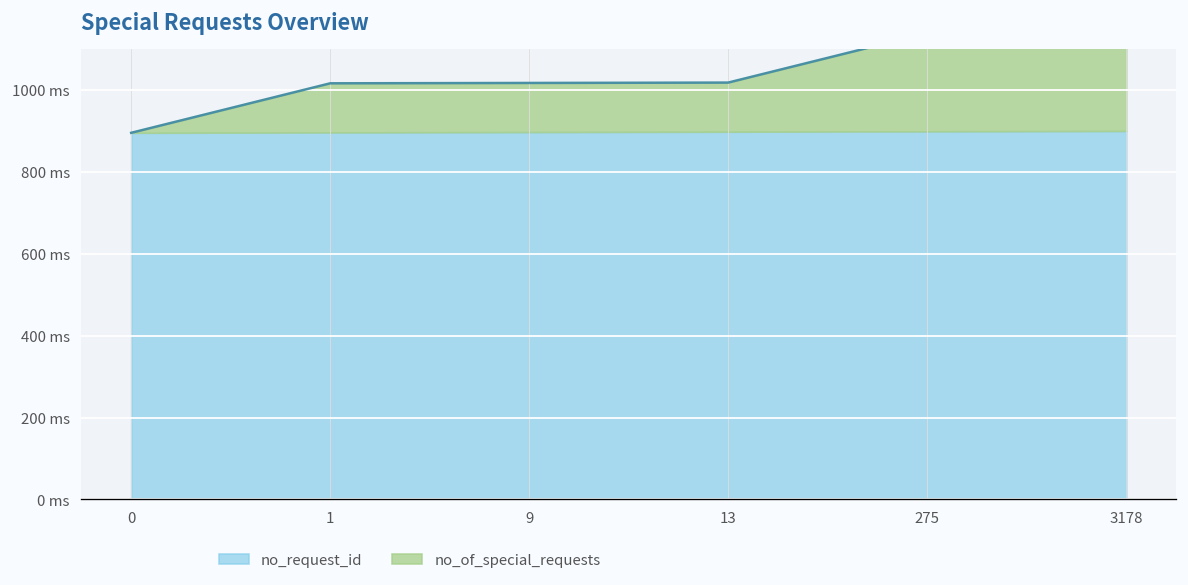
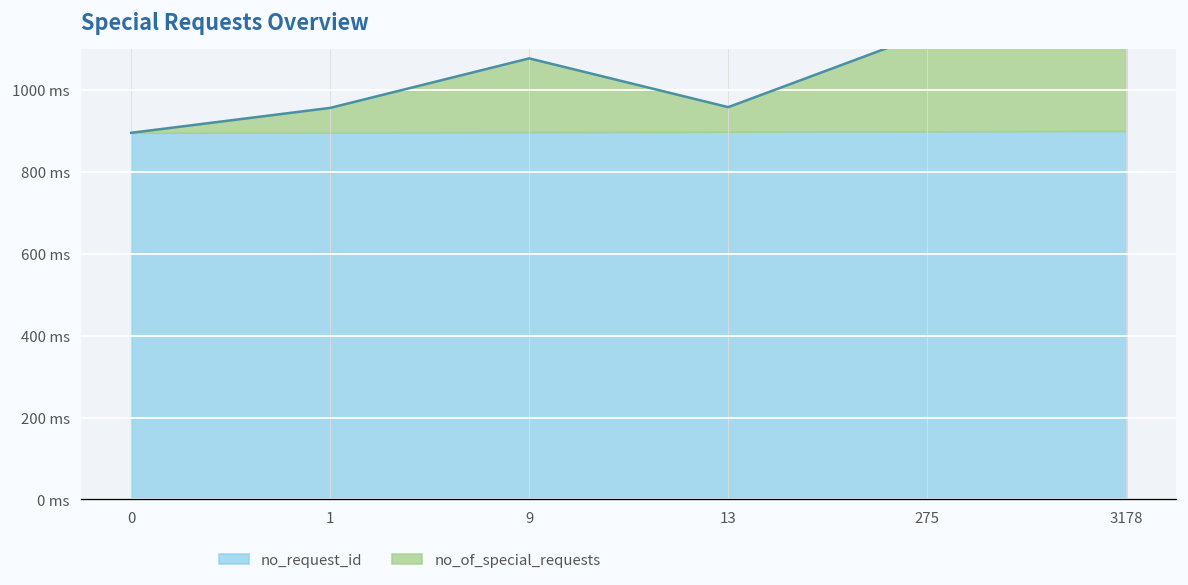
no_of_special_requests, 1: 120 ms -> 60 ms
no_of_special_requests, 9: 120 ms -> 180 ms
no_of_special_requests, 13: 120 ms -> 60 ms
